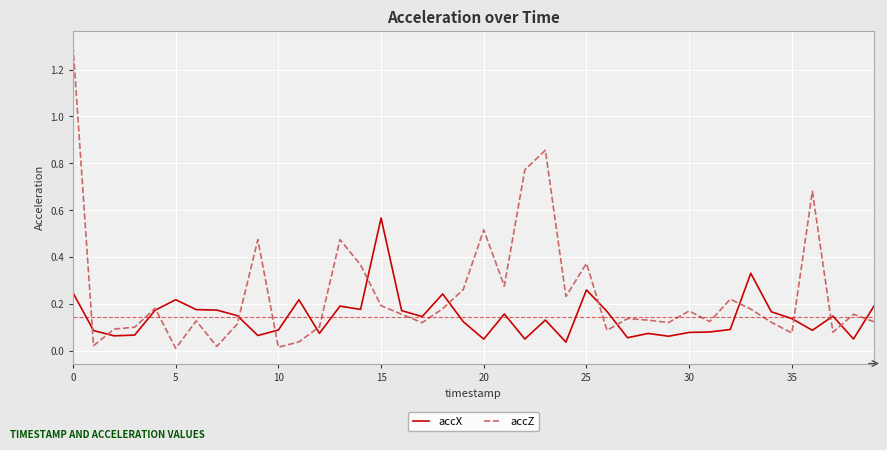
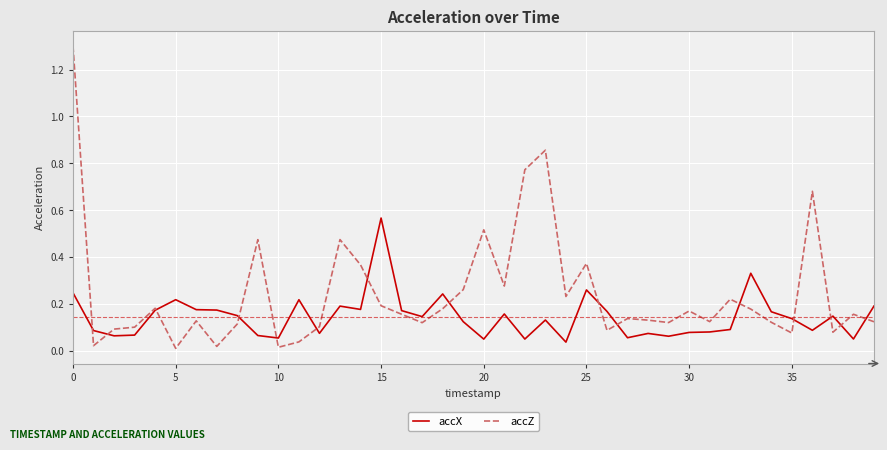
accX, 10: 0.09 -> 0.05
